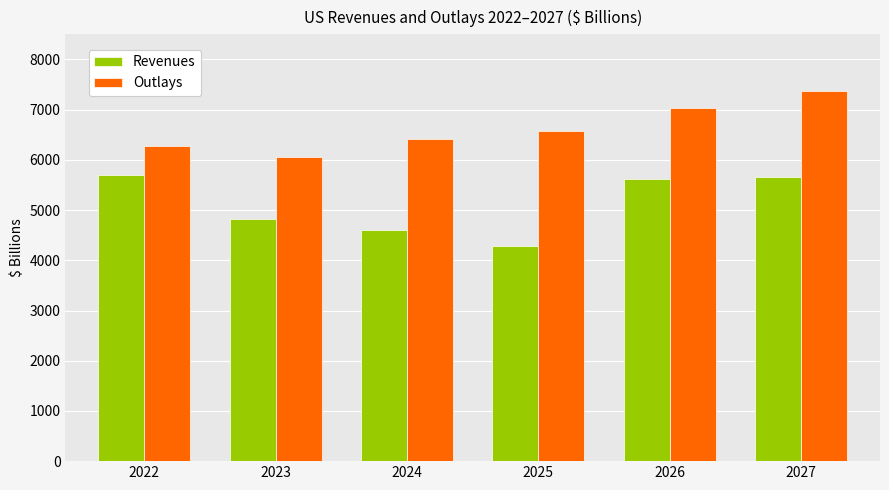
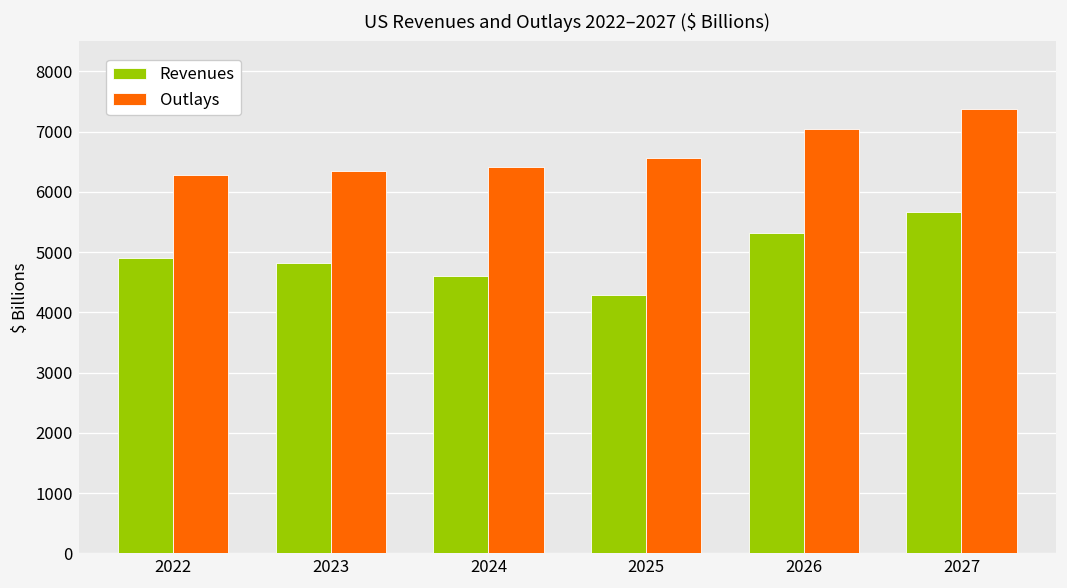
Revenues, 2022: 5700 -> 4900
Outlays, 2023: 6100 -> 6400
Revenues, 2026: 5600 -> 5300
